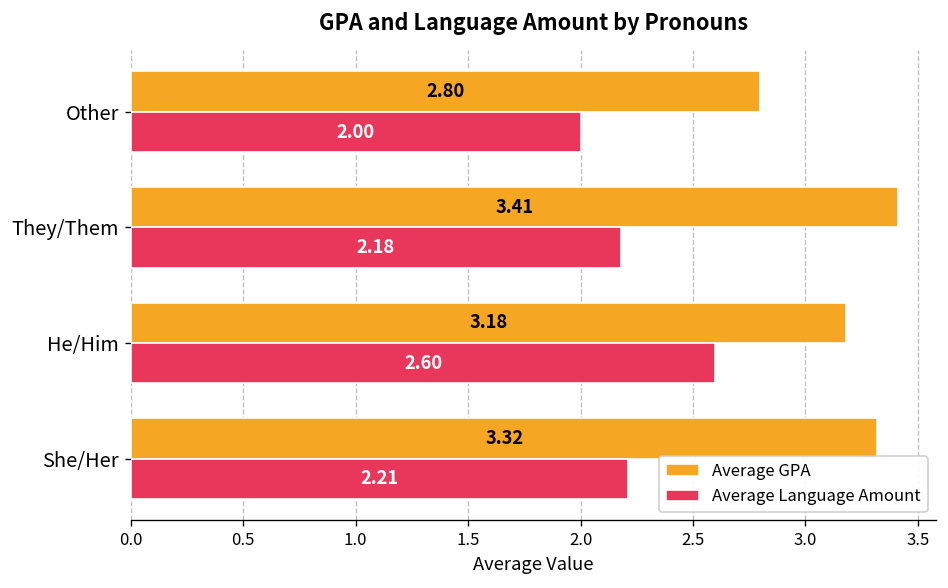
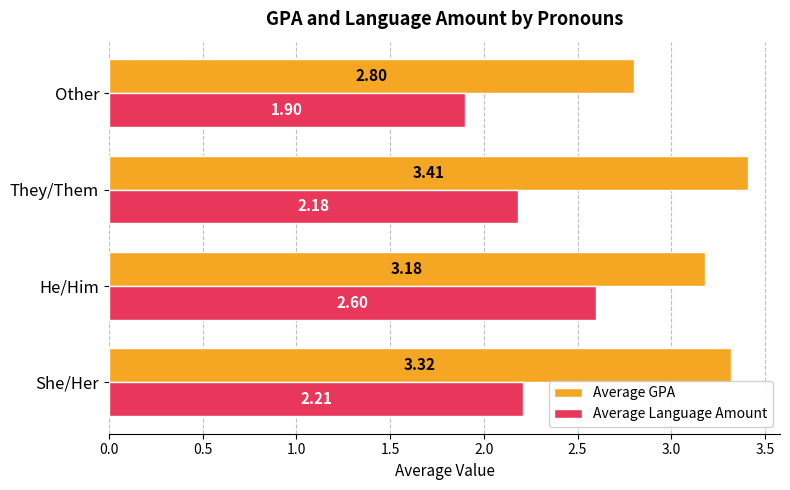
Average Language Amount, Other: 2.00 -> 1.90
